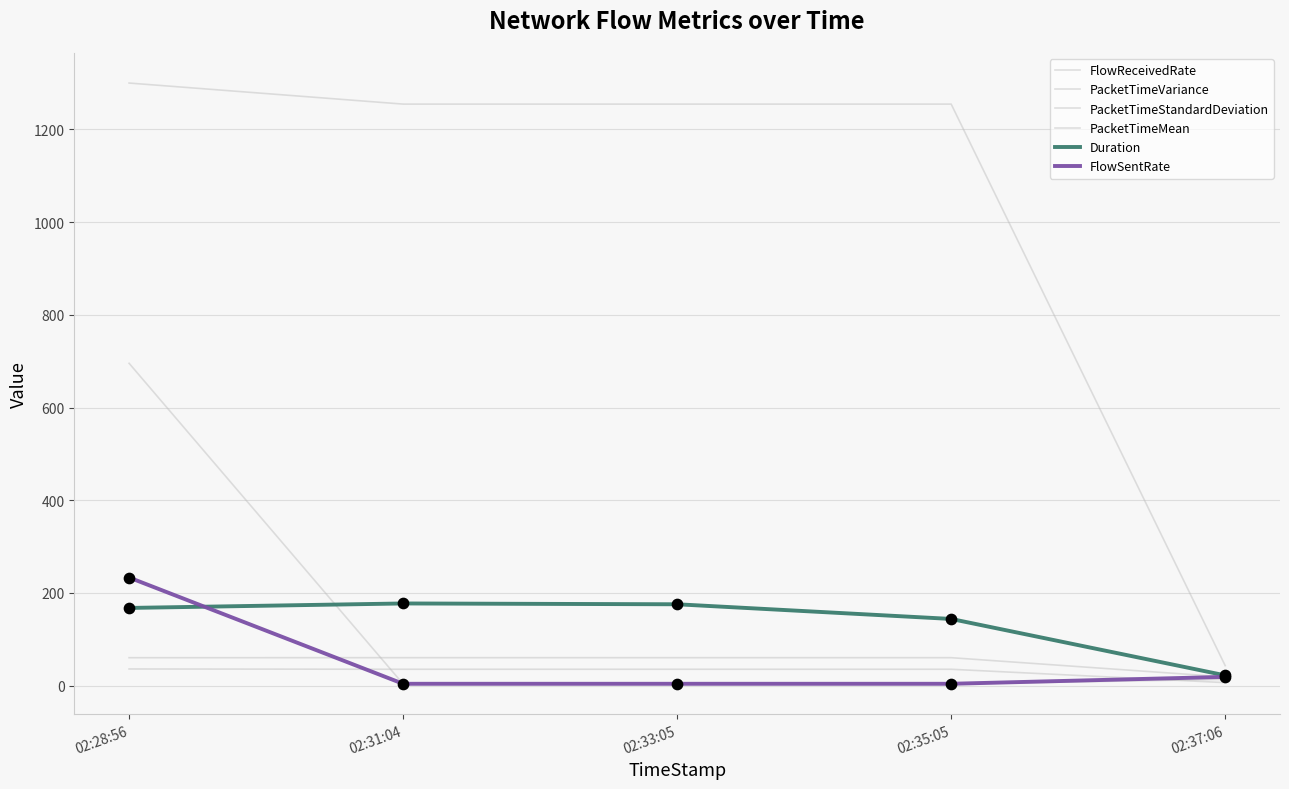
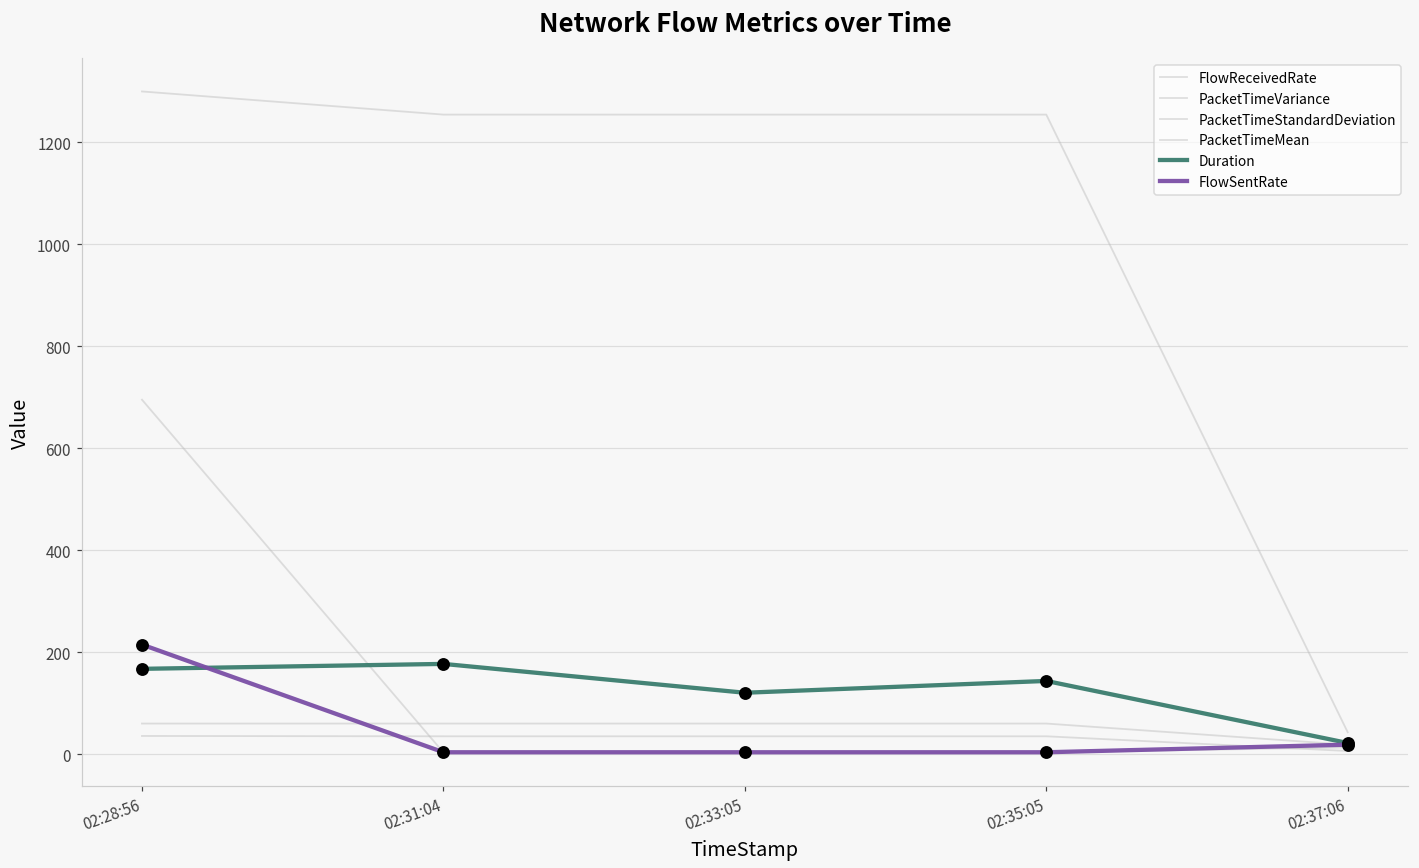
FlowSentRate, 02:28:56: 230 -> 220
Duration, 02:33:05: 180 -> 120
